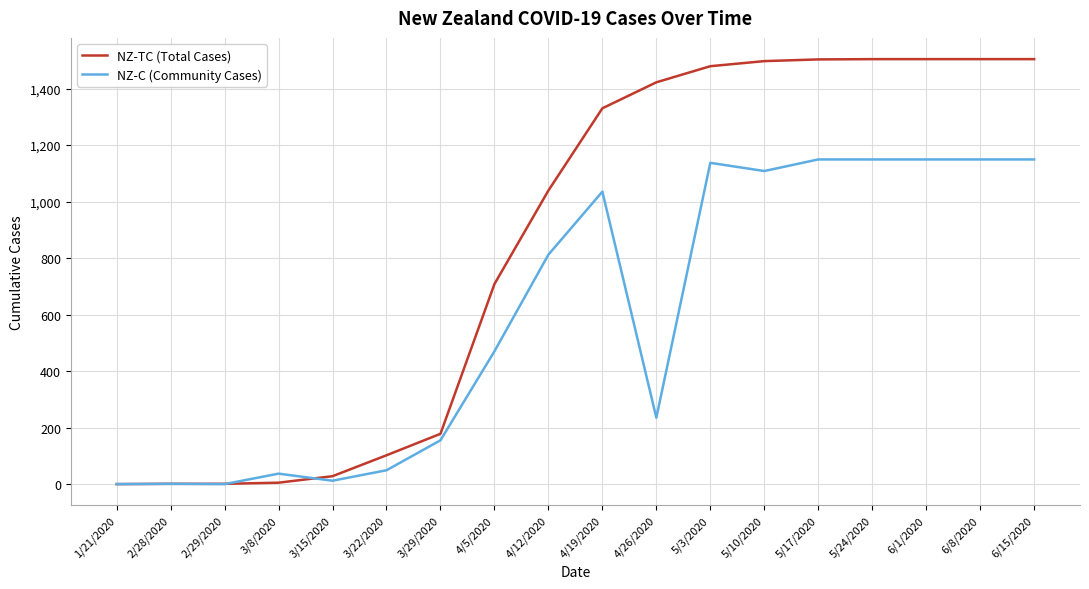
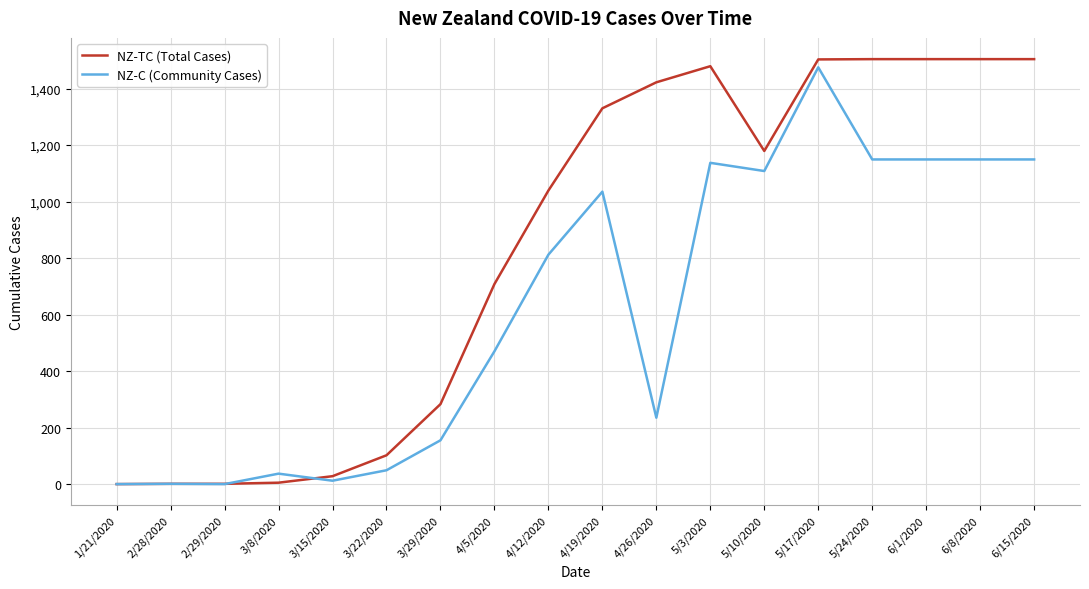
NZ-TC (Total Cases), 3/29/2020: 180 -> 280
NZ-TC (Total Cases), 5/10/2020: 1,500 -> 1,180
NZ-C (Community Cases), 5/17/2020: 1,150 -> 1,480
